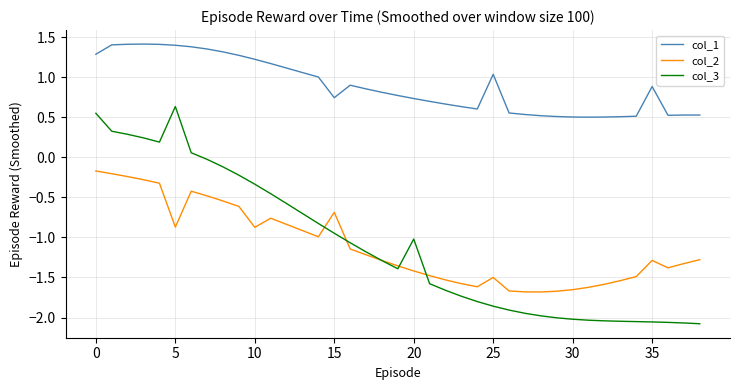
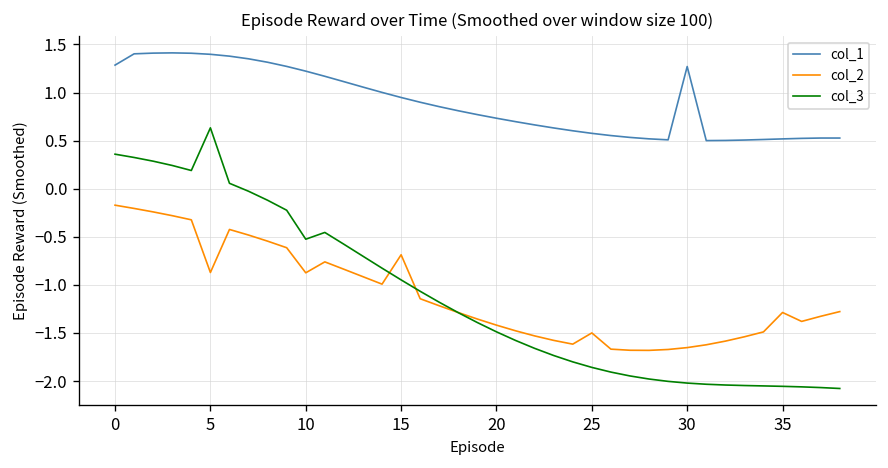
col_3, 0: 0.5 -> 0.4
col_3, 10: -0.3 -> -0.5
col_1, 15: 0.7 -> 0.9
col_3, 20: -1.0 -> -1.5
col_1, 25: 1.0 -> 0.6
col_1, 30: 0.5 -> 1.3
col_1, 35: 0.9 -> 0.5
